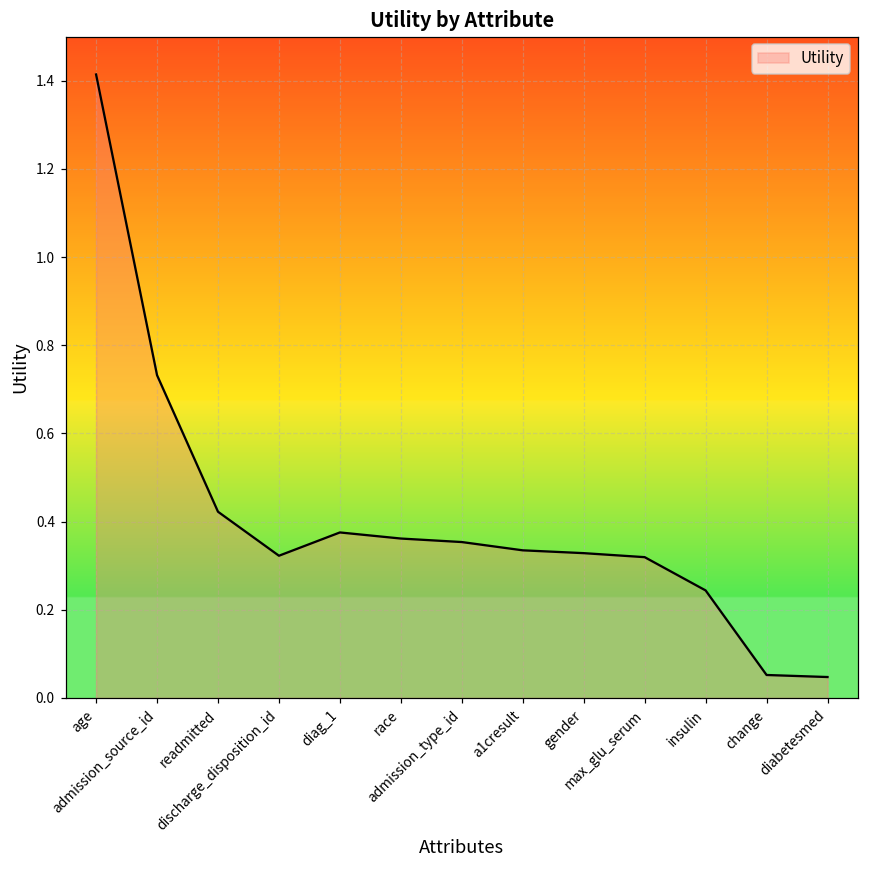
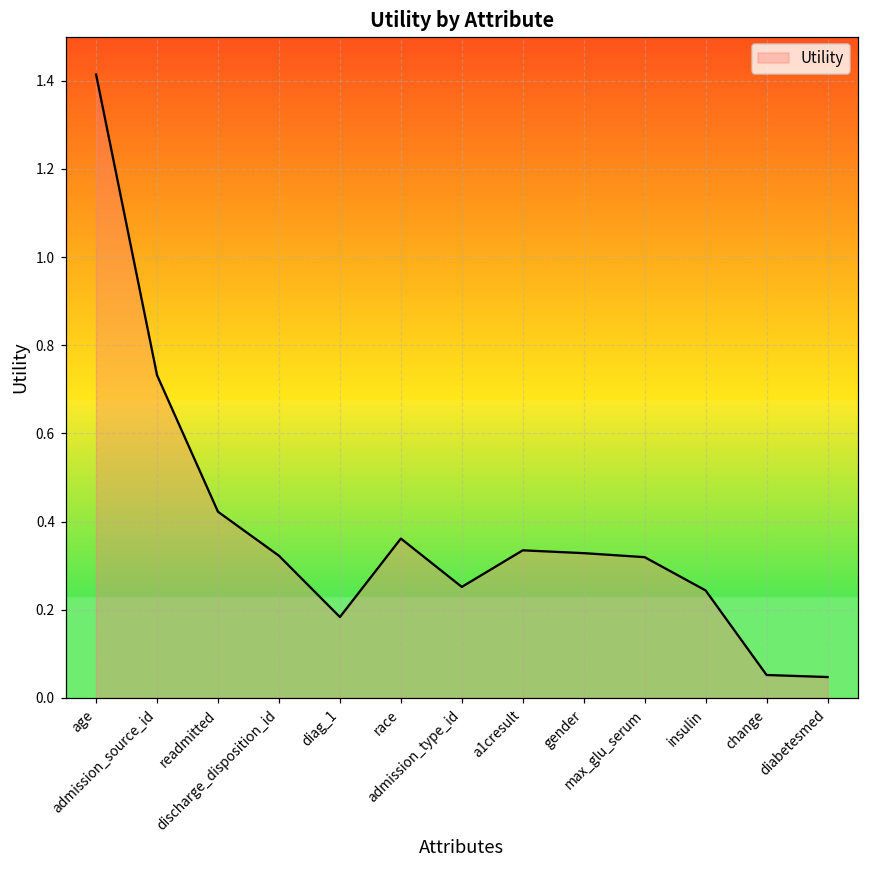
diag_1: 0.38 -> 0.18
admission_type_id: 0.35 -> 0.25
